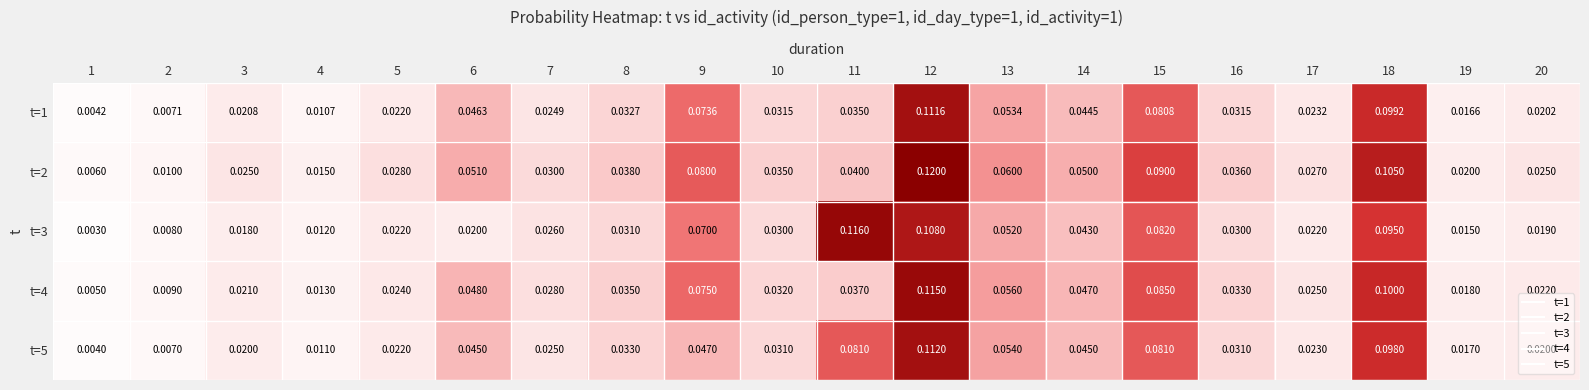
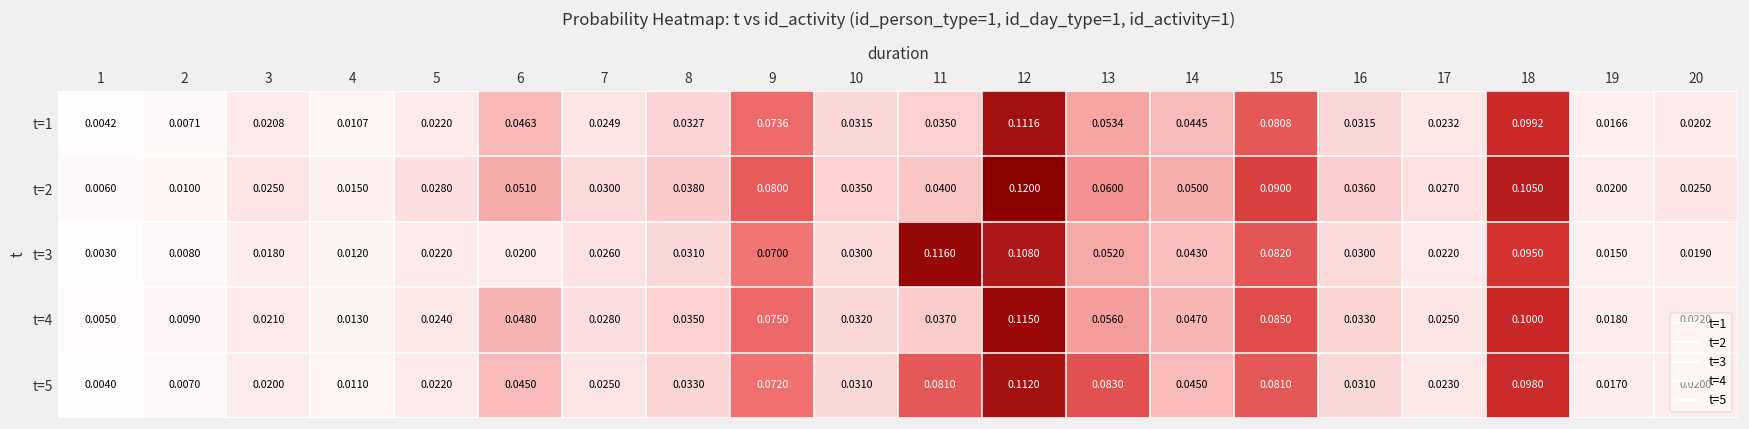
t=5, 9: 0.0470 -> 0.0720
t=5, 13: 0.0540 -> 0.0830
